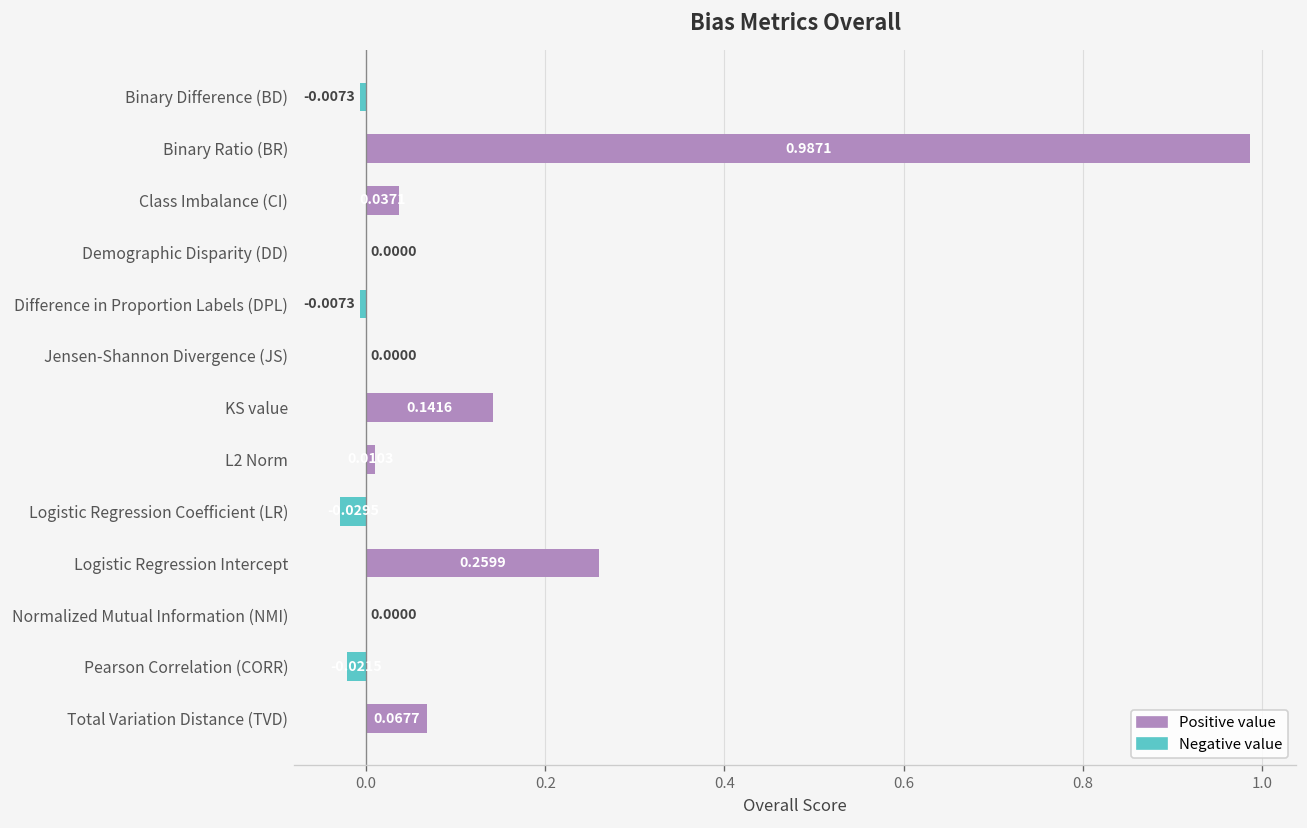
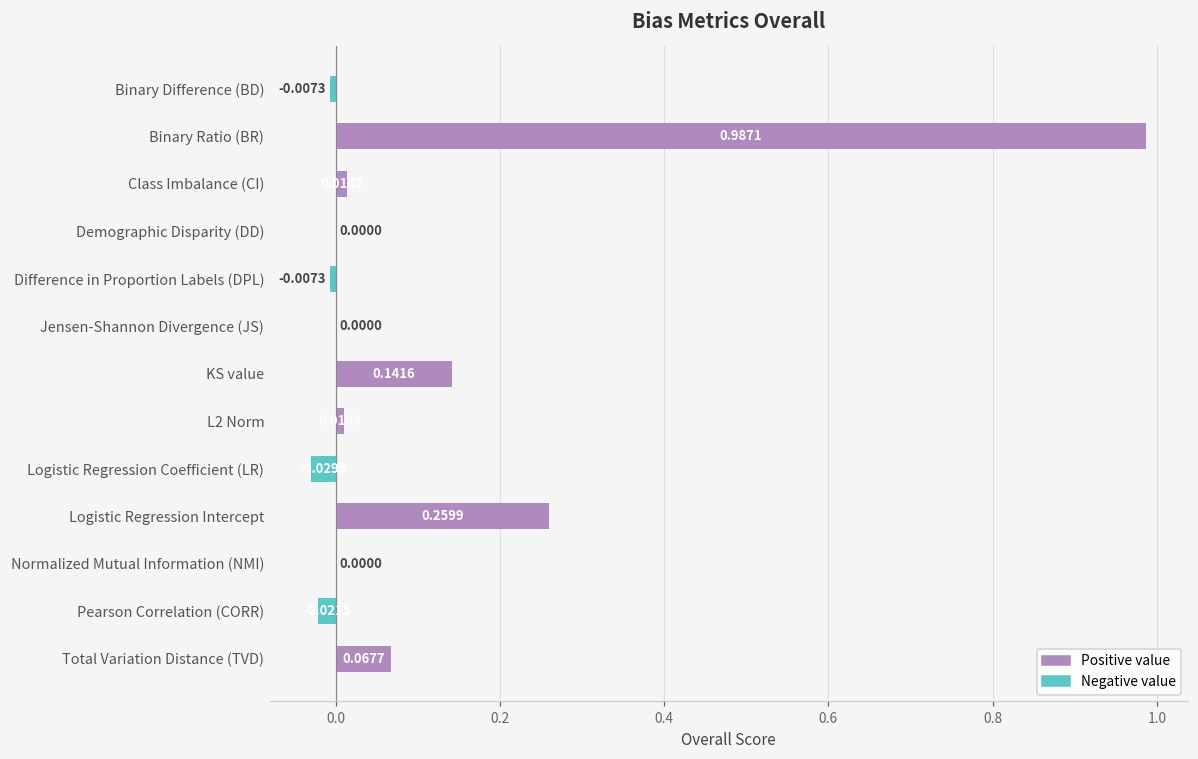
Class Imbalance (CI): 0.04 -> 0.01
